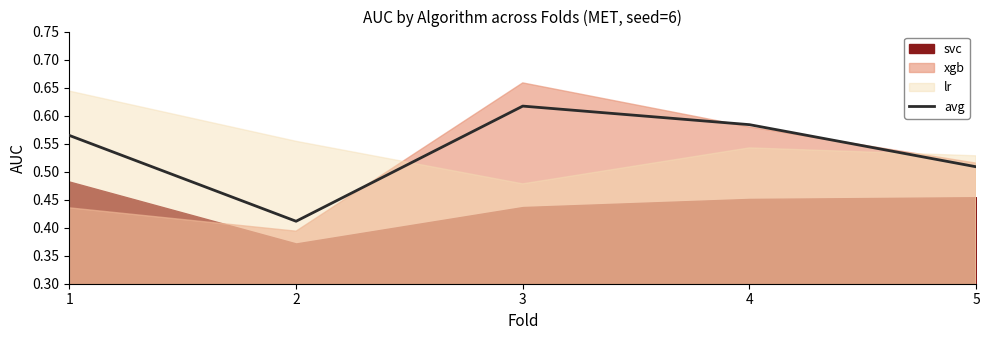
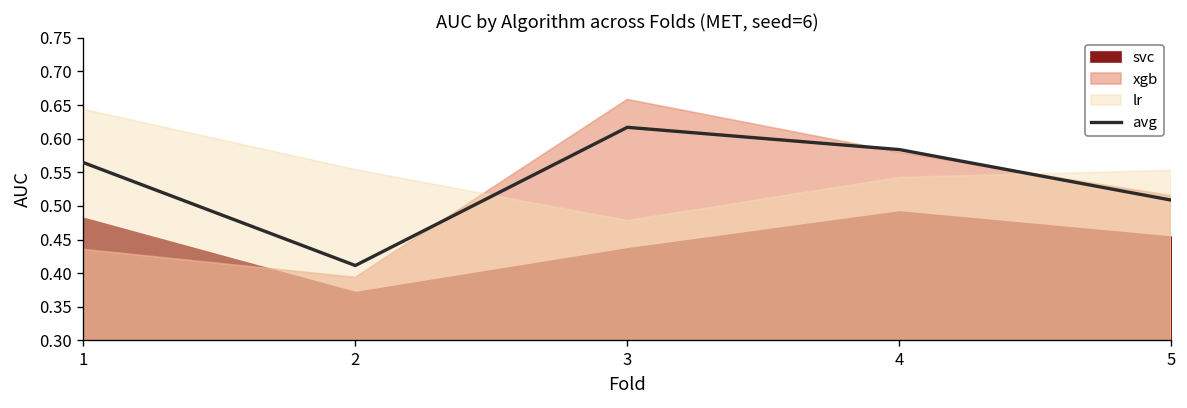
svc, 4: 0.45 -> 0.49
lr, 5: 0.53 -> 0.55
